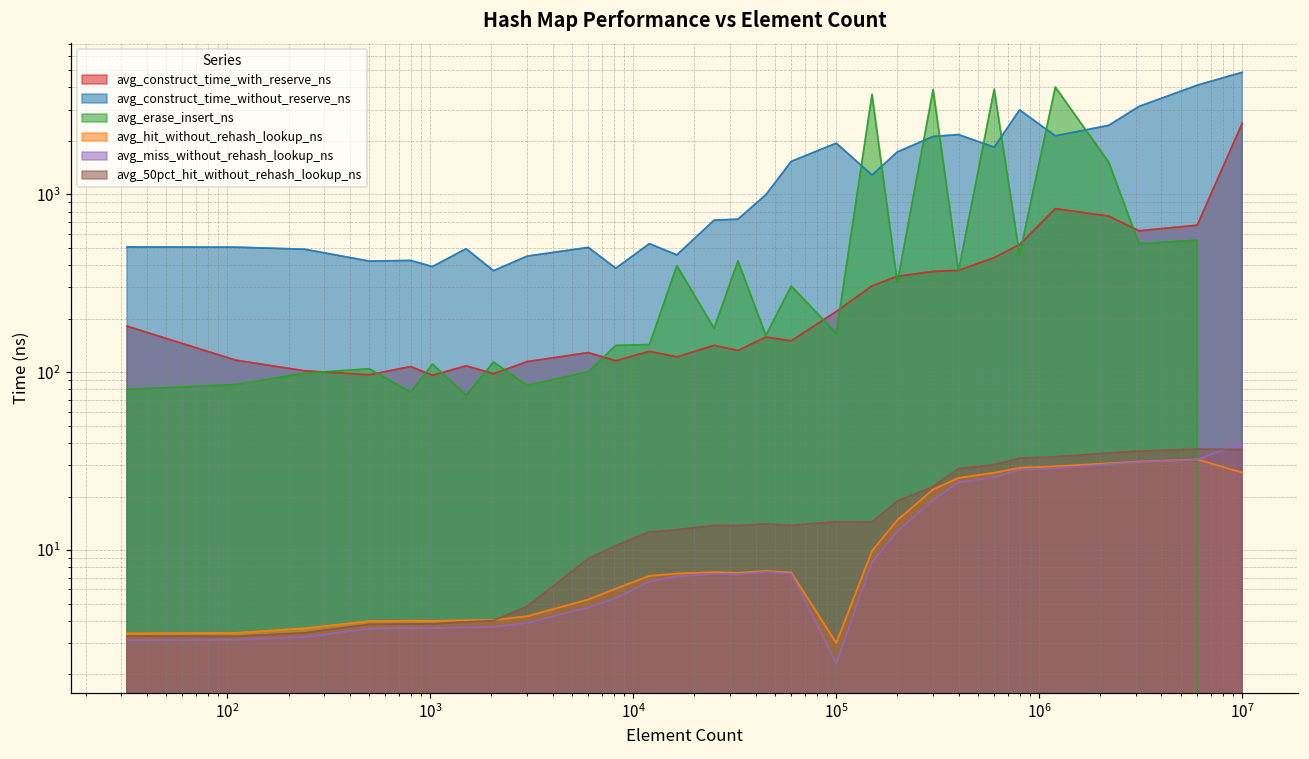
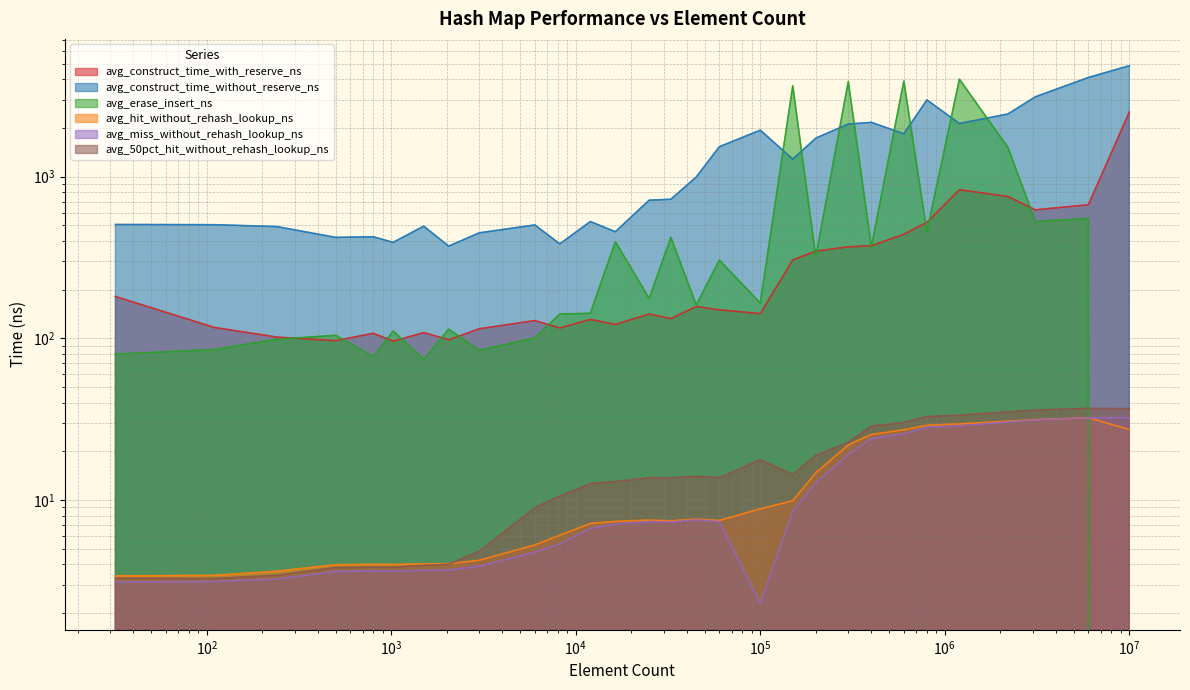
avg_construct_time_with_reserve_ns, 10^5: 220 -> 140
avg_hit_without_rehash_lookup_ns, 10^5: 3.0 -> 9
avg_50pct_hit_without_rehash_lookup_ns, 10^5: 14 -> 18
avg_miss_without_rehash_lookup_ns, 10^7: 40 -> 32
